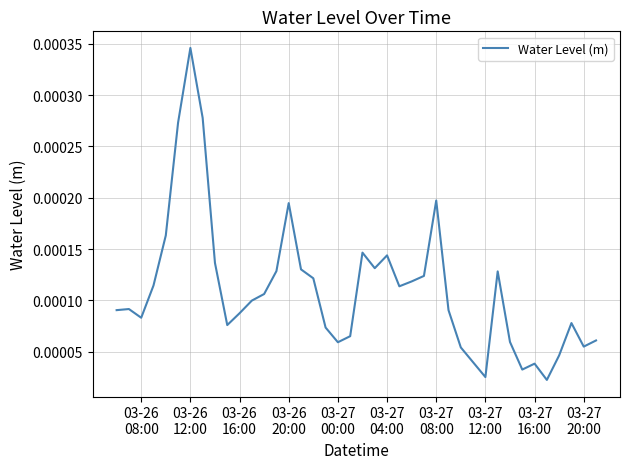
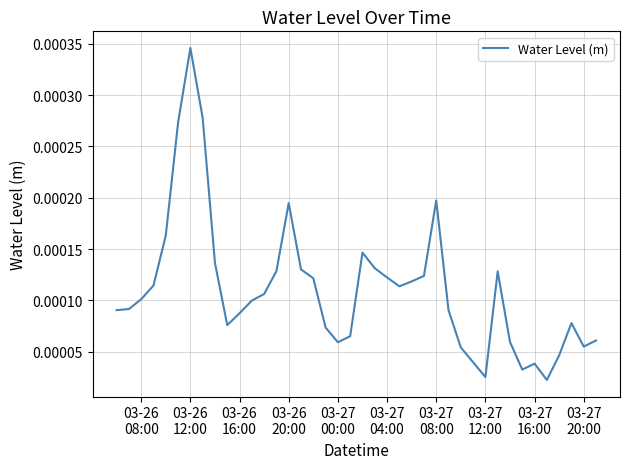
03-26 08:00: 0.000083 -> 0.000101
03-27 04:00: 0.000144 -> 0.000122
